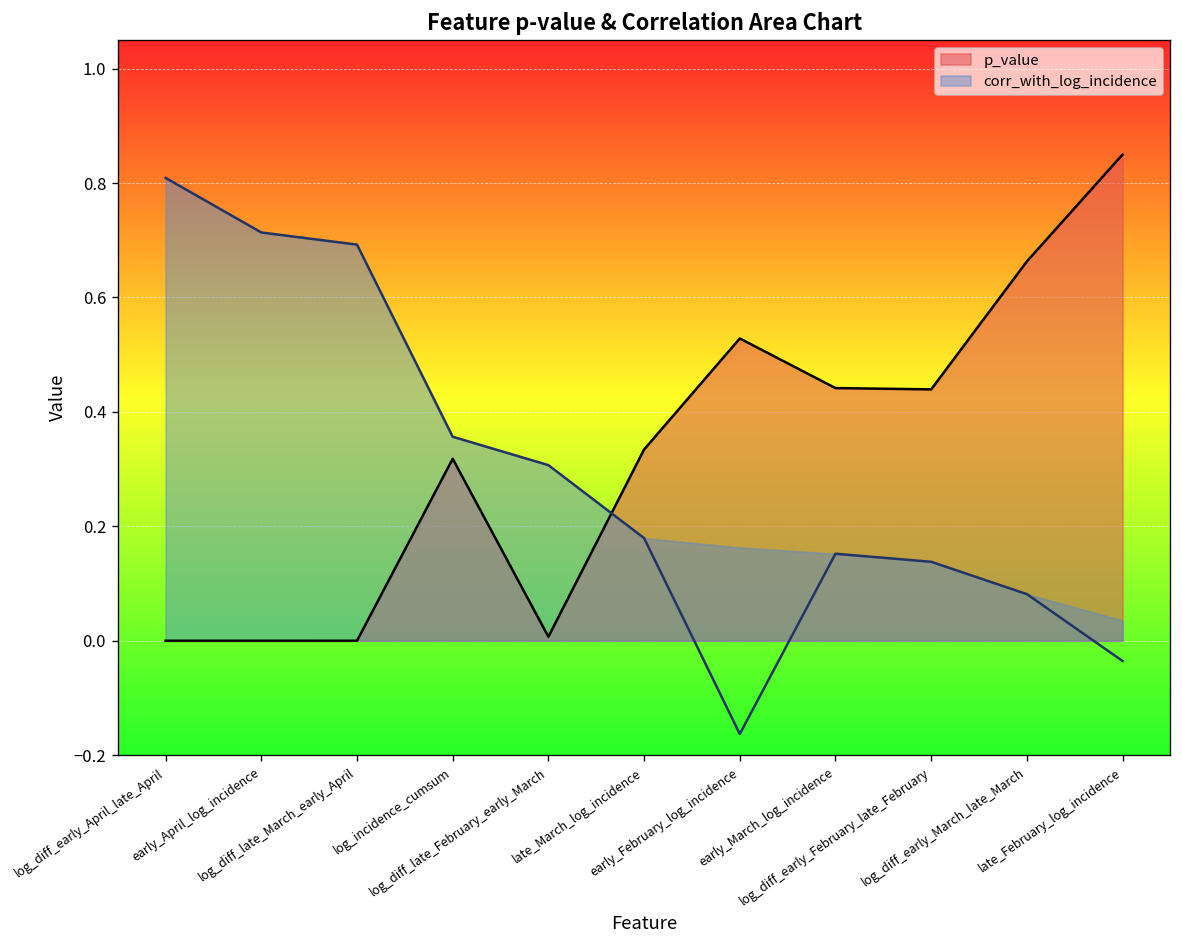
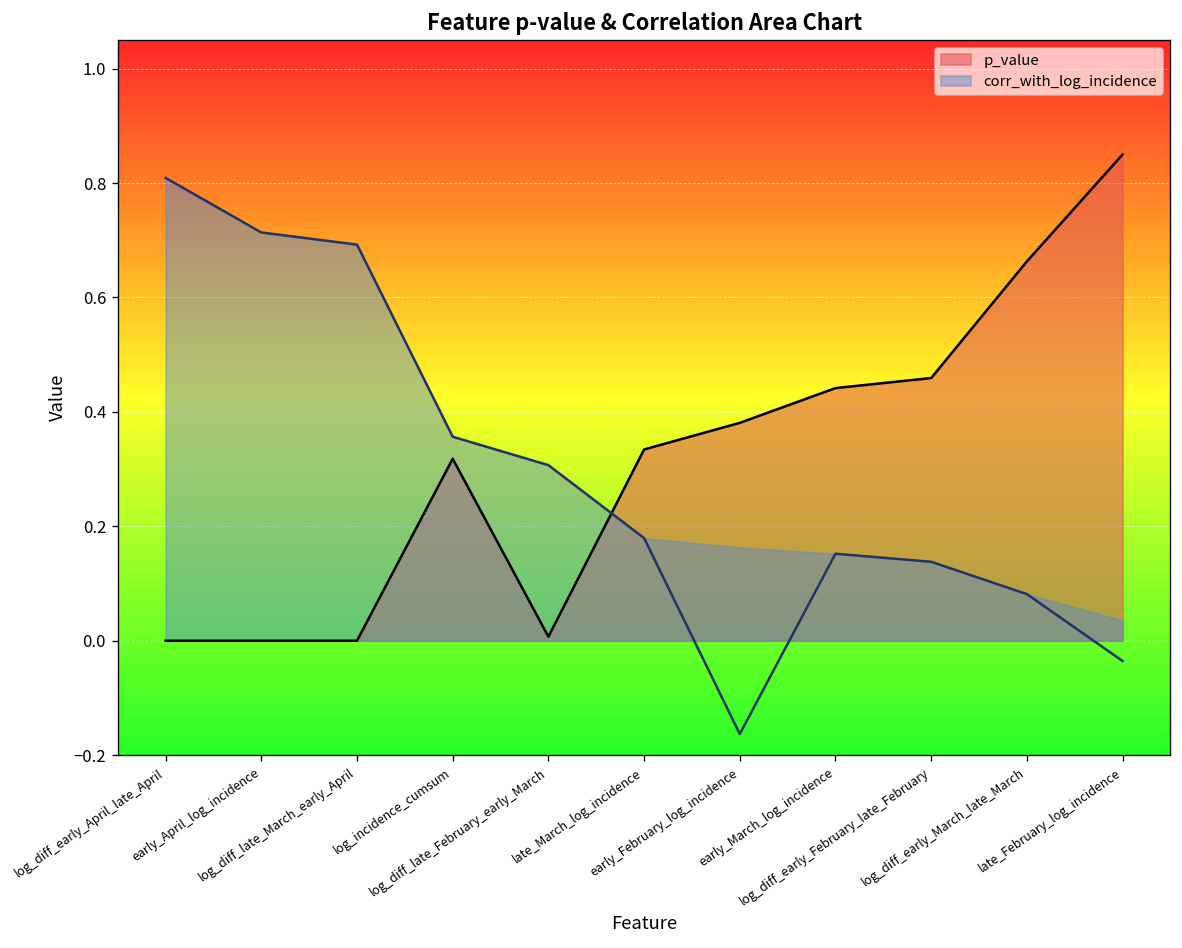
p_value, early_February_log_incidence: 0.53 -> 0.38
p_value, log_diff_early_February_late_February: 0.44 -> 0.46
